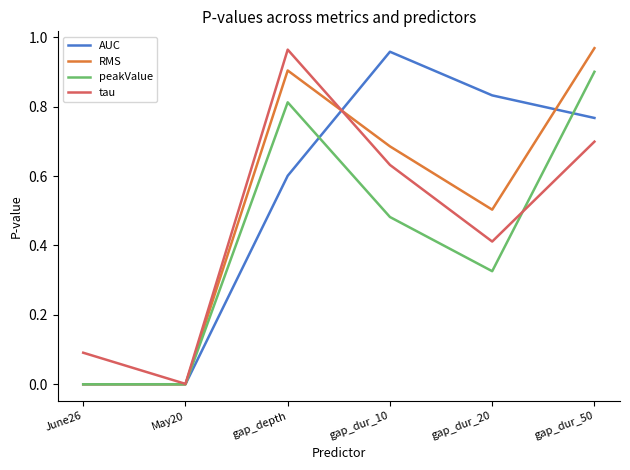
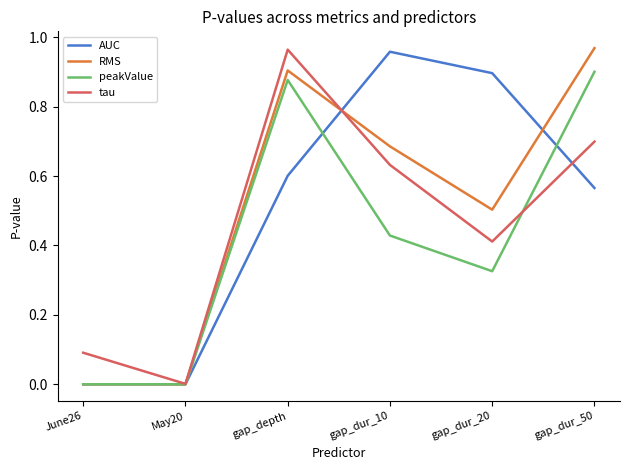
peakValue, gap_depth: 0.81 -> 0.88
peakValue, gap_dur_10: 0.48 -> 0.43
AUC, gap_dur_20: 0.83 -> 0.90
AUC, gap_dur_50: 0.77 -> 0.57
